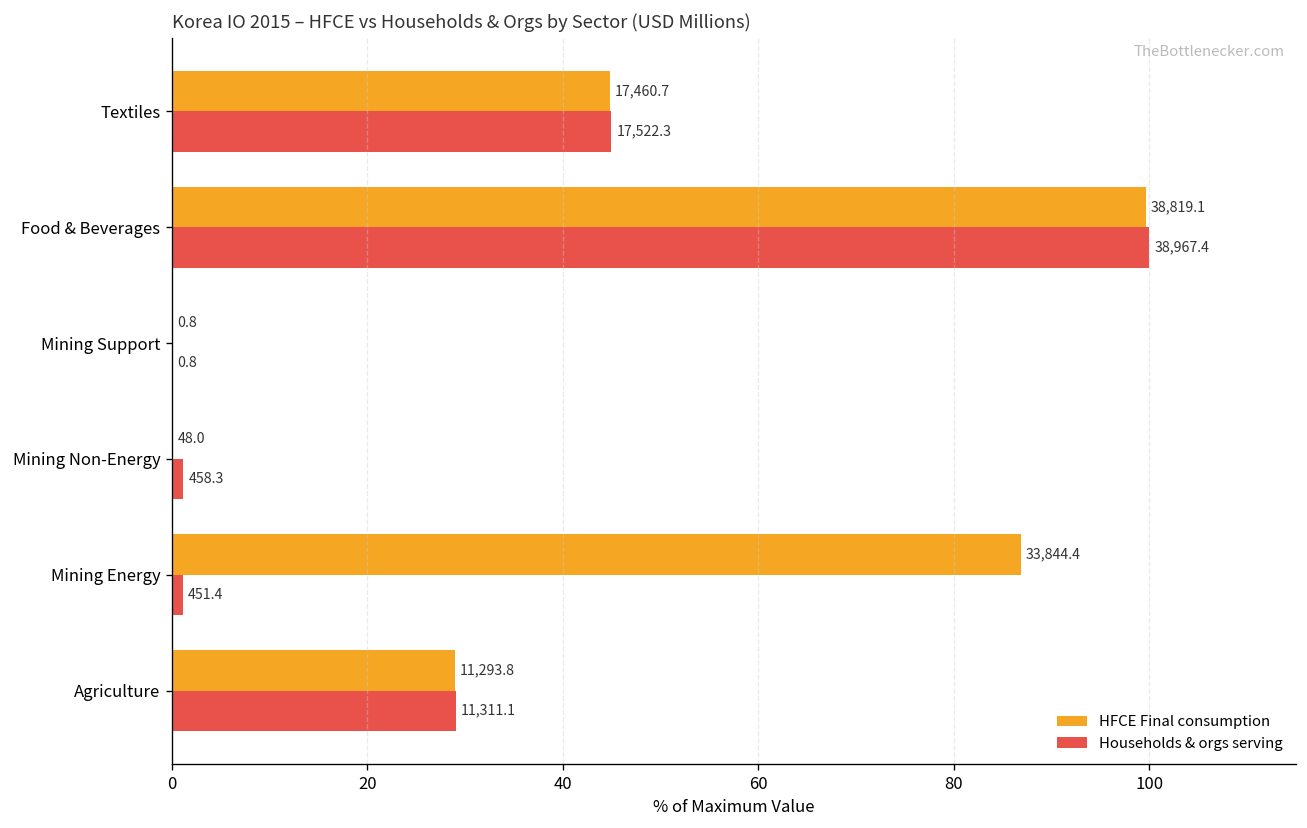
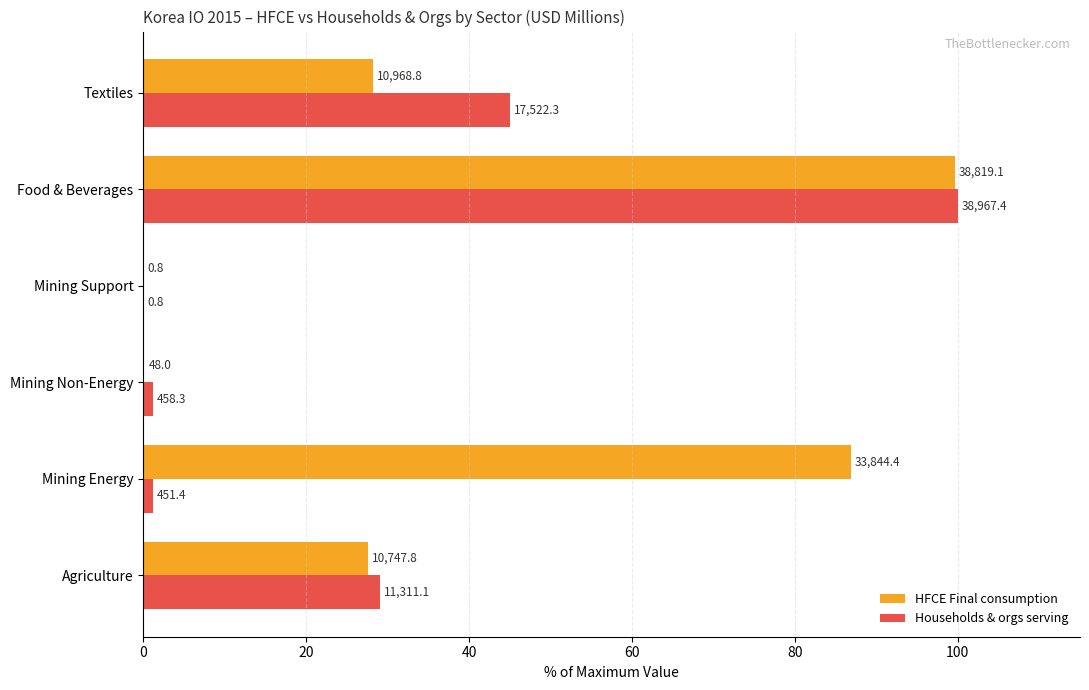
HFCE Final consumption, Textiles: 17,460.7 -> 10,968.8
HFCE Final consumption, Agriculture: 11,293.8 -> 10,747.8
